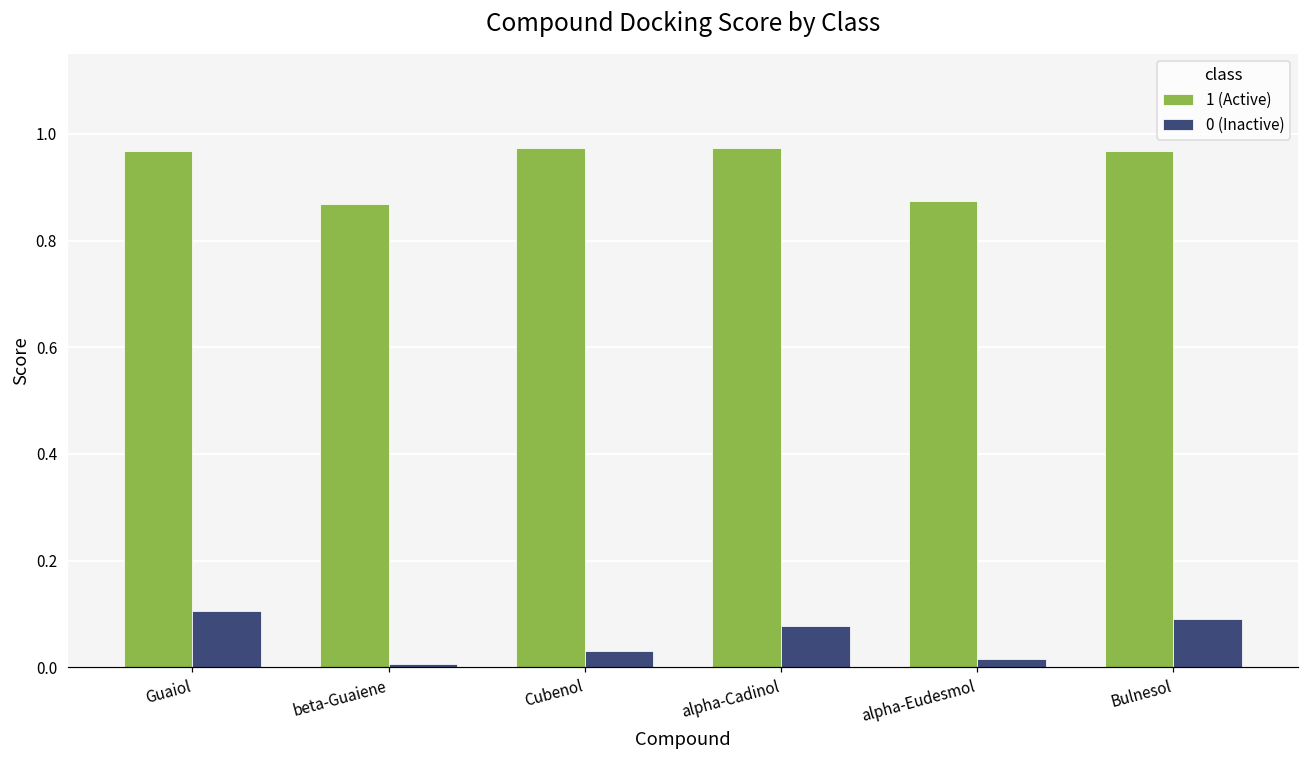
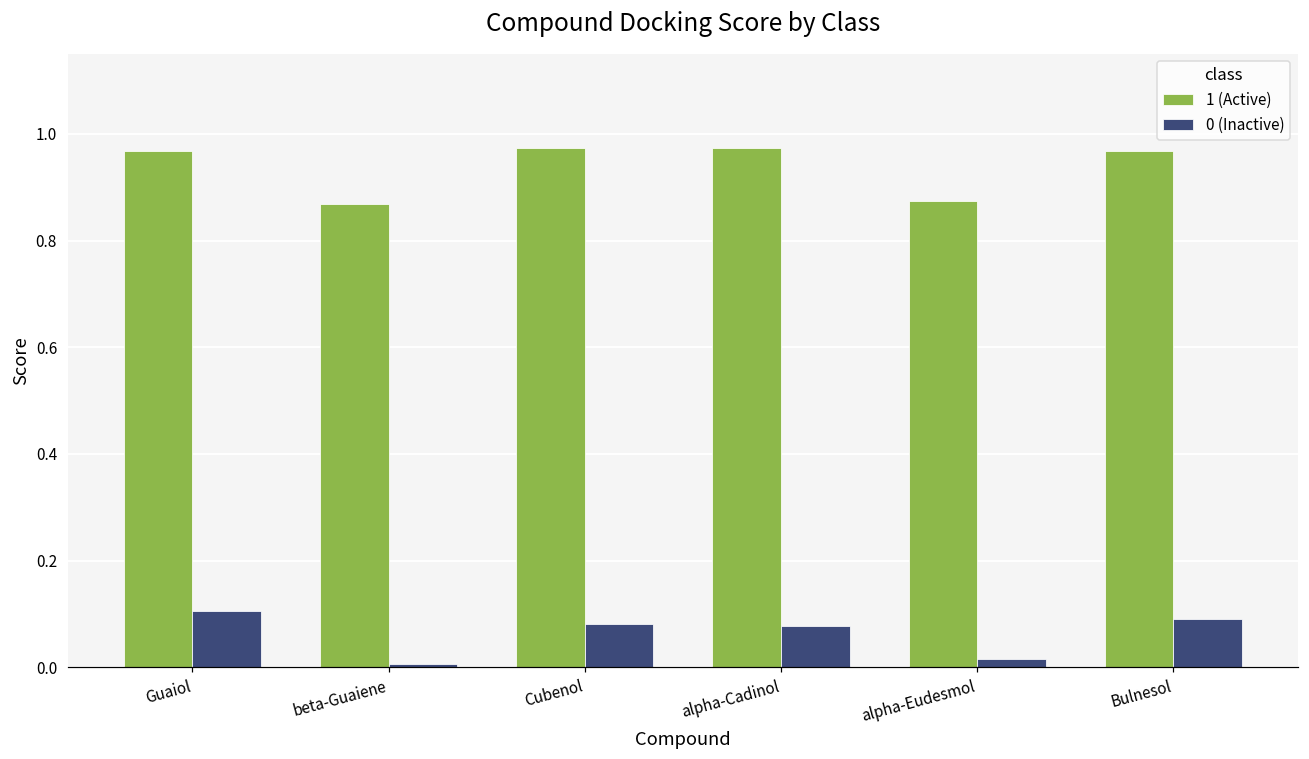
0 (Inactive), Cubenol: 0.03 -> 0.08
